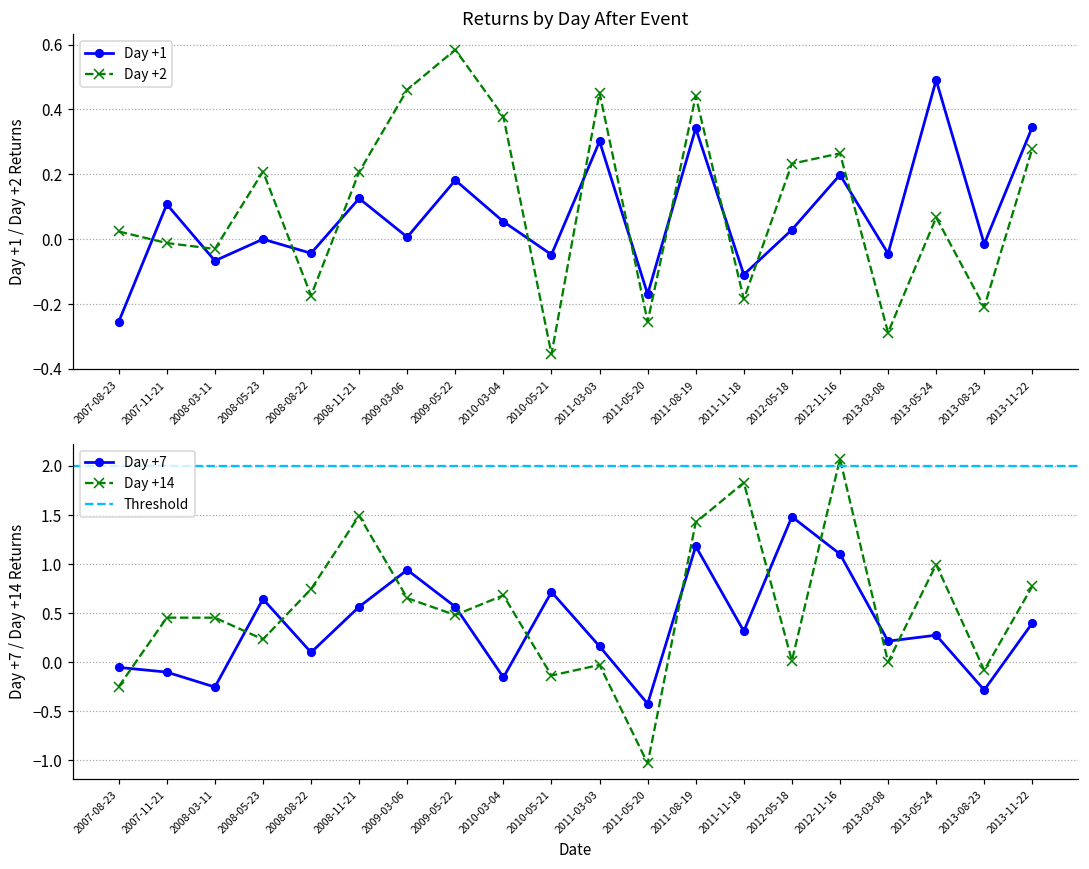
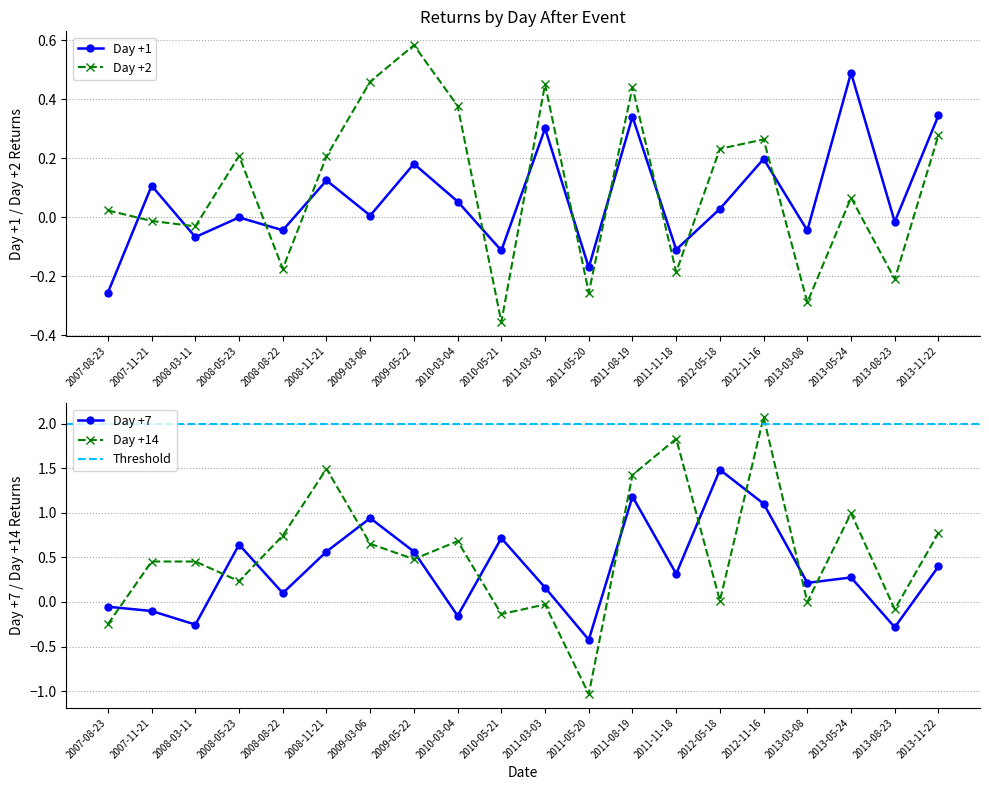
Returns by Day After Event, Day +1, 2010-05-21: -0.05 -> -0.11
